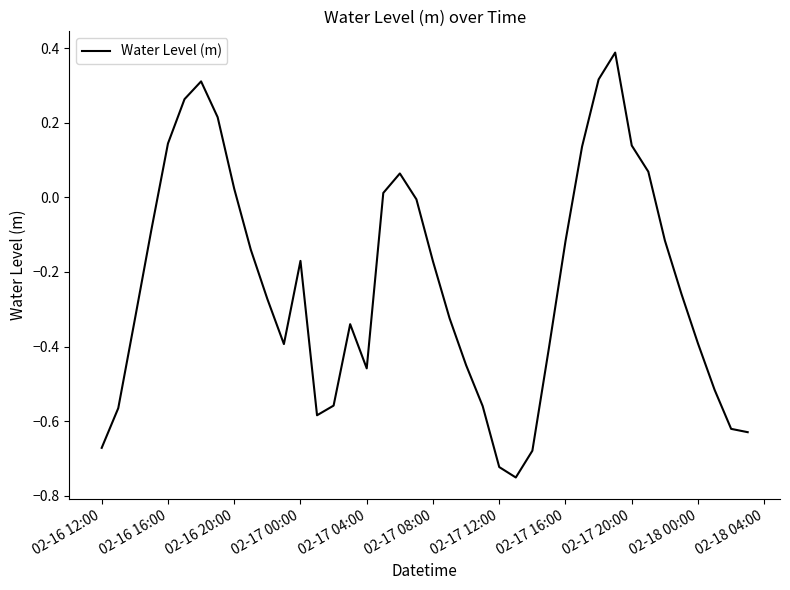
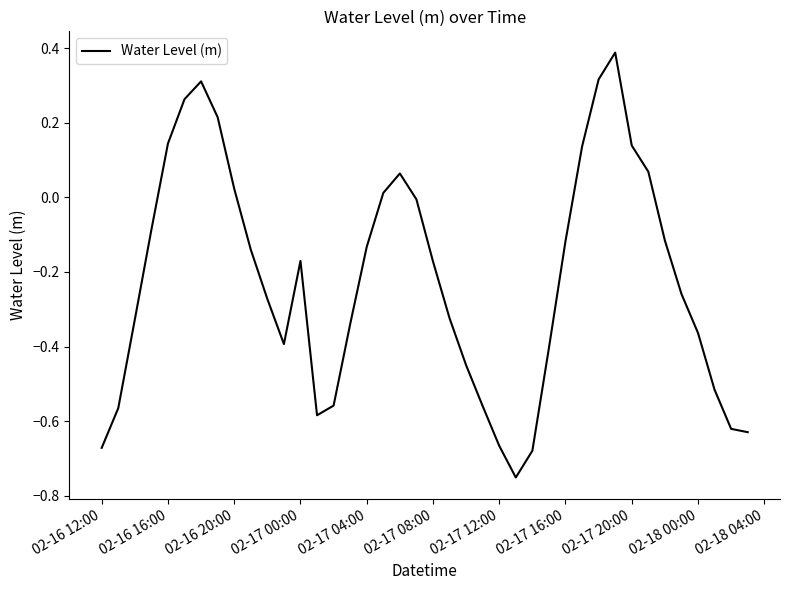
02-17 04:00: -0.46 -> -0.13
02-17 12:00: -0.72 -> -0.67
02-18 00:00: -0.39 -> -0.36
